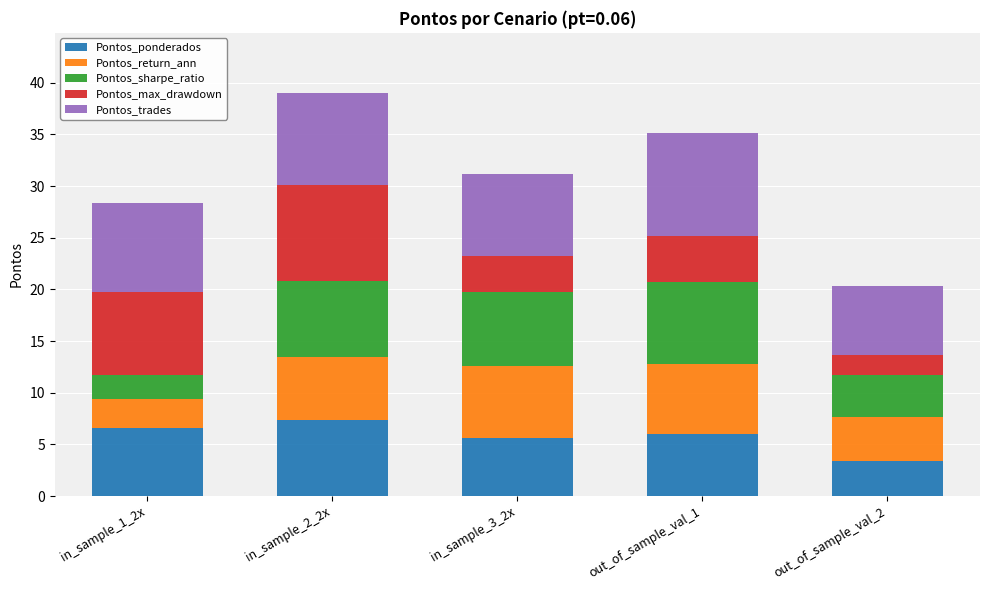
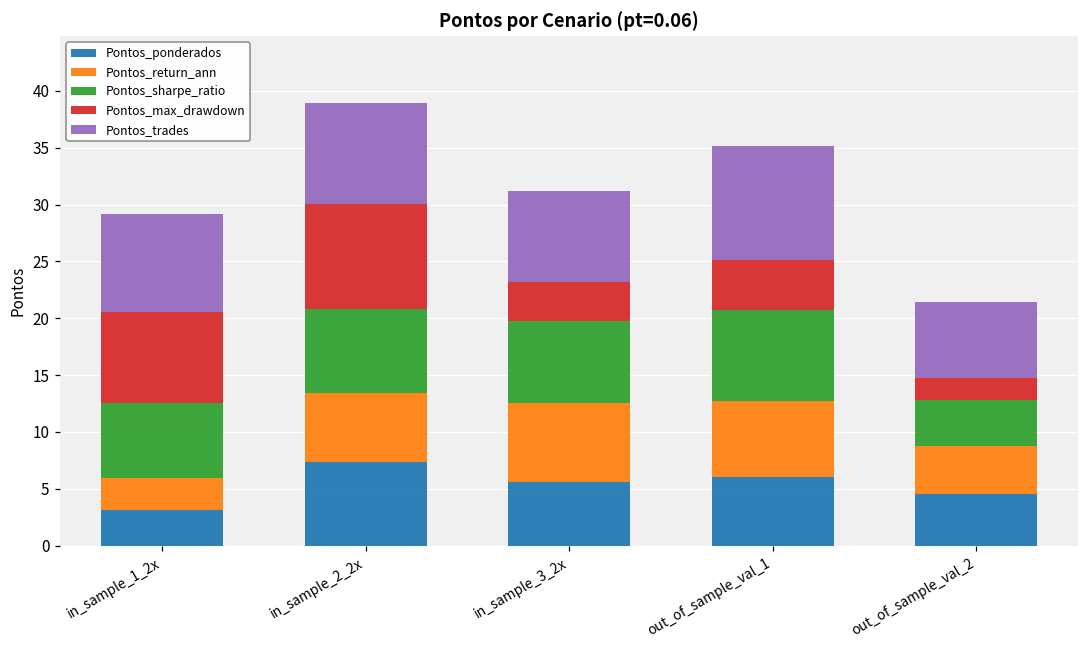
Pontos_ponderados, in_sample_1_2x: 6.5 -> 3.1
Pontos_sharpe_ratio, in_sample_1_2x: 2.3 -> 6.6
Pontos_ponderados, out_of_sample_val_2: 3.4 -> 4.5
